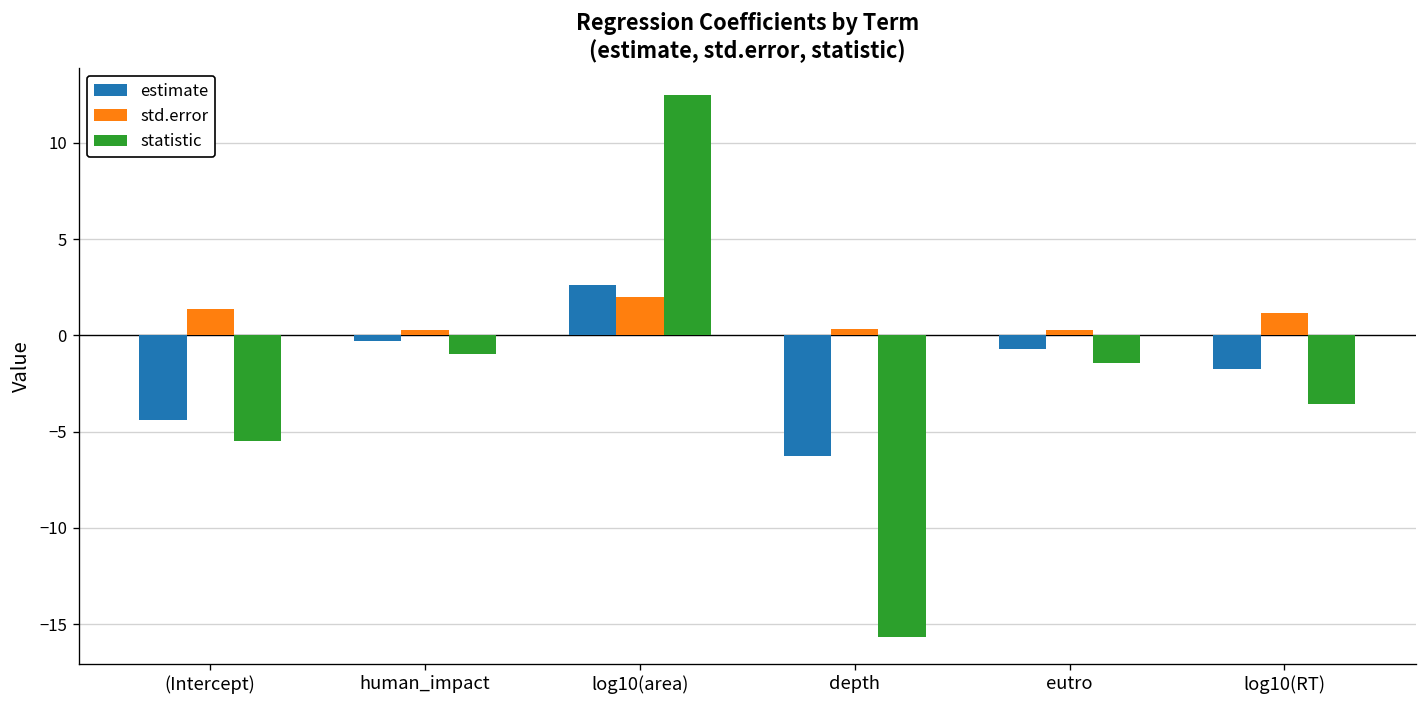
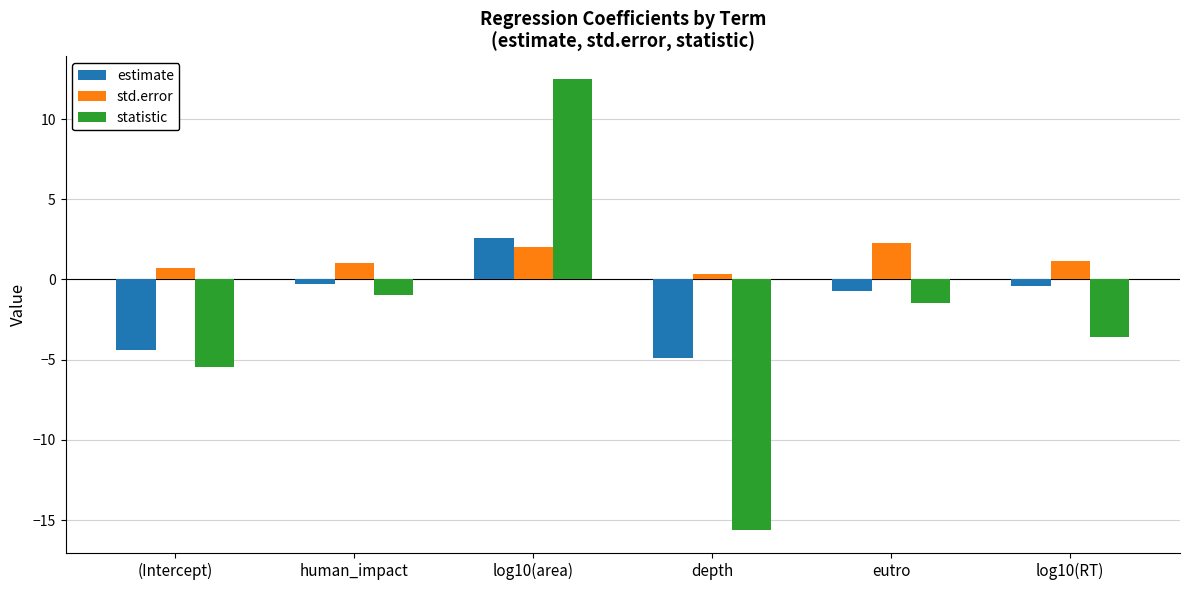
std.error, (Intercept): 1.4 -> 0.7
std.error, human_impact: 0.3 -> 1.0
estimate, depth: -6.3 -> -4.9
std.error, eutro: 0.3 -> 2.3
estimate, log10(RT): -1.8 -> -0.4
